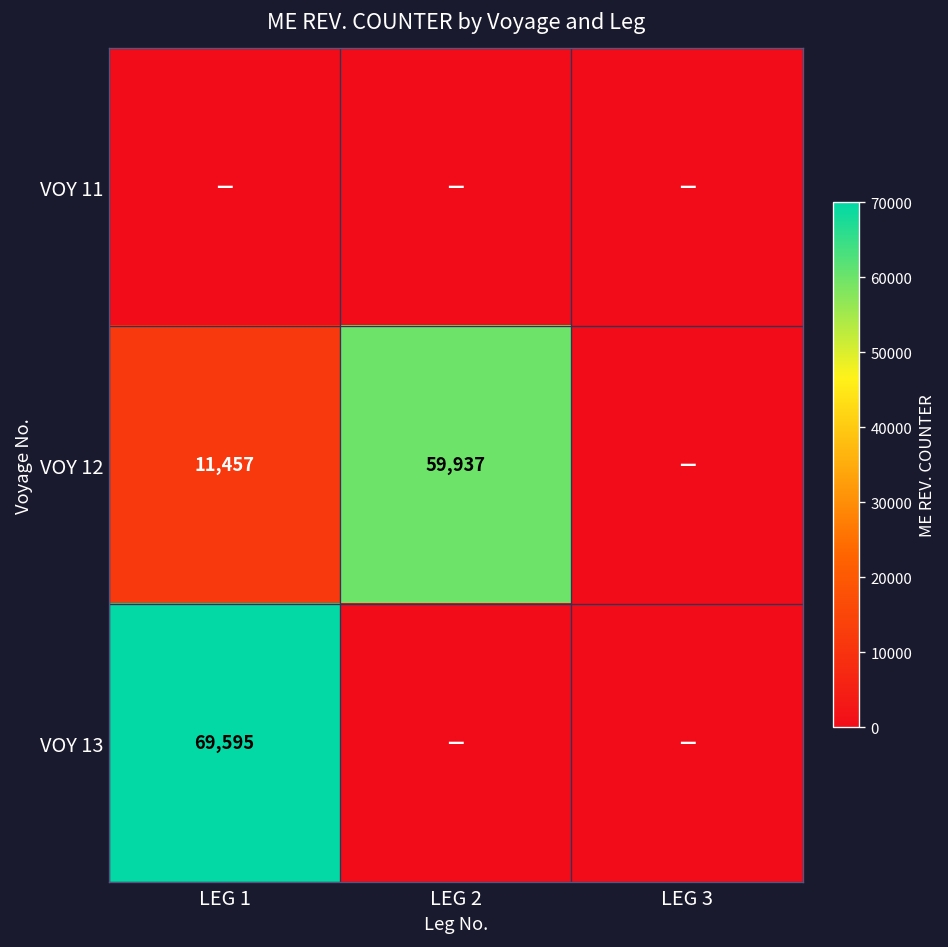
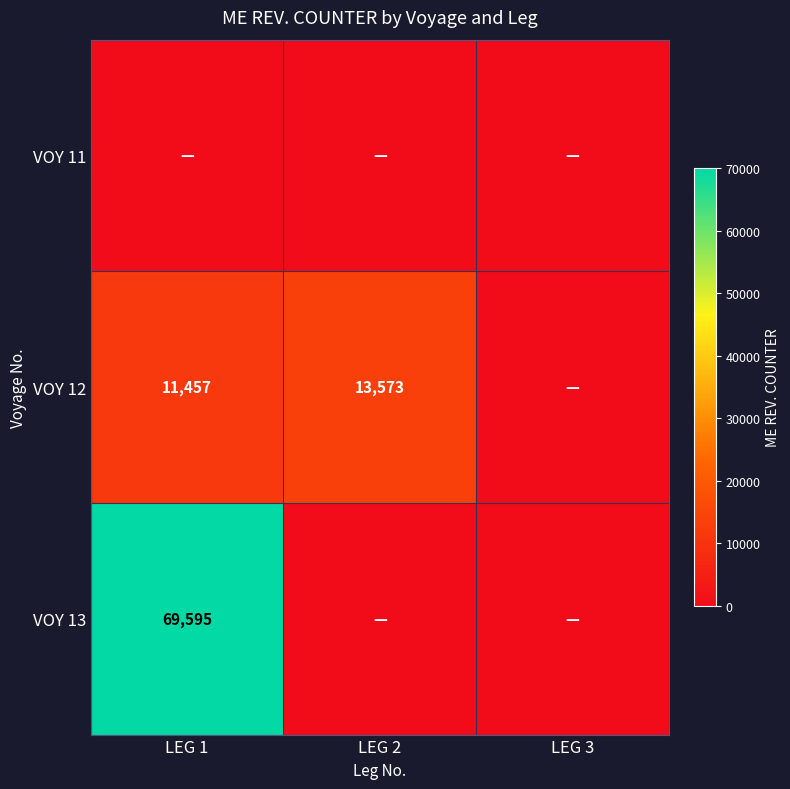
VOY 12, LEG 2: 59,937 -> 13,573
